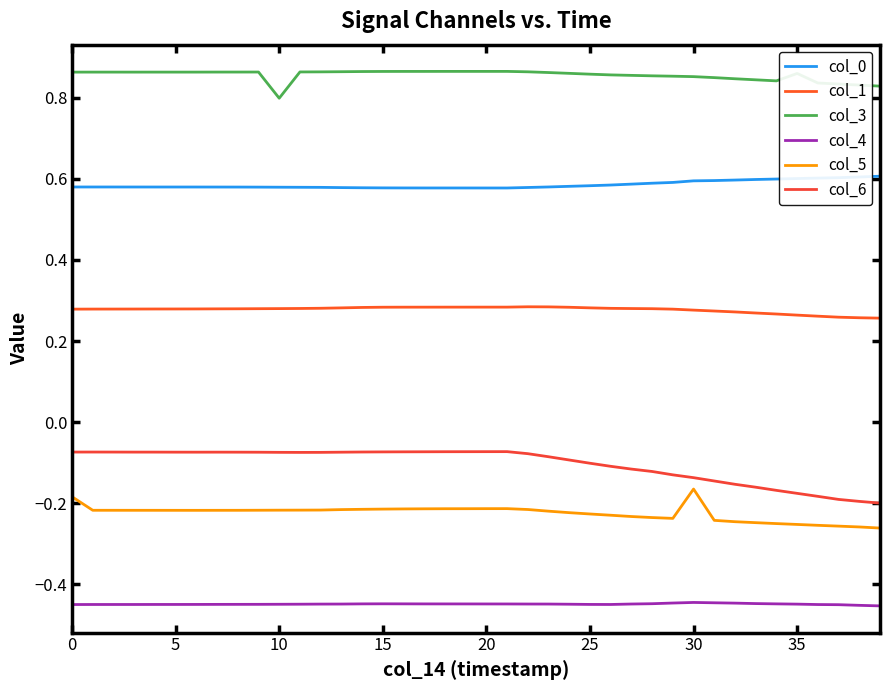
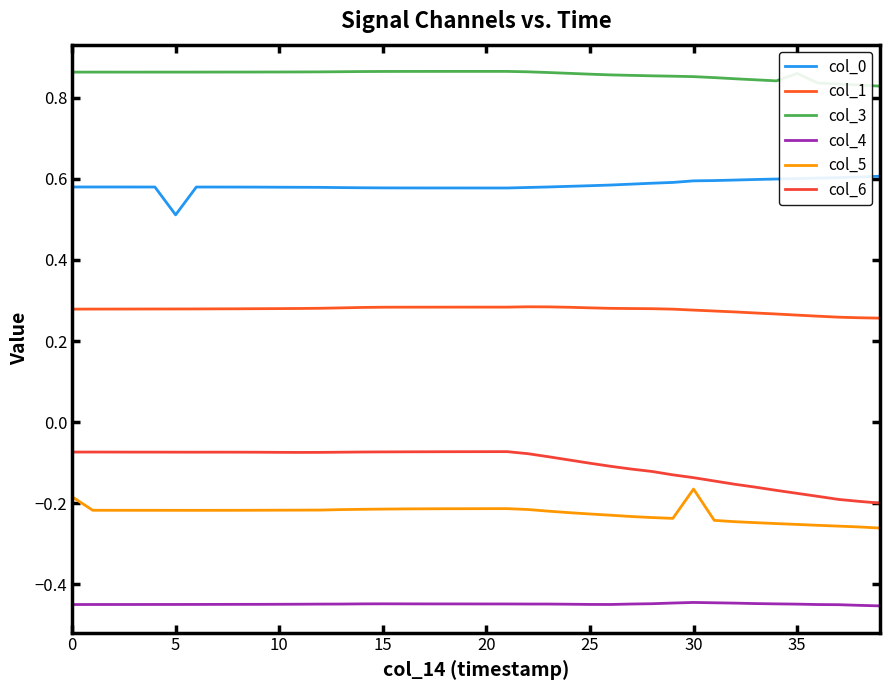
col_0, 5: 0.58 -> 0.51
col_3, 10: 0.80 -> 0.86
